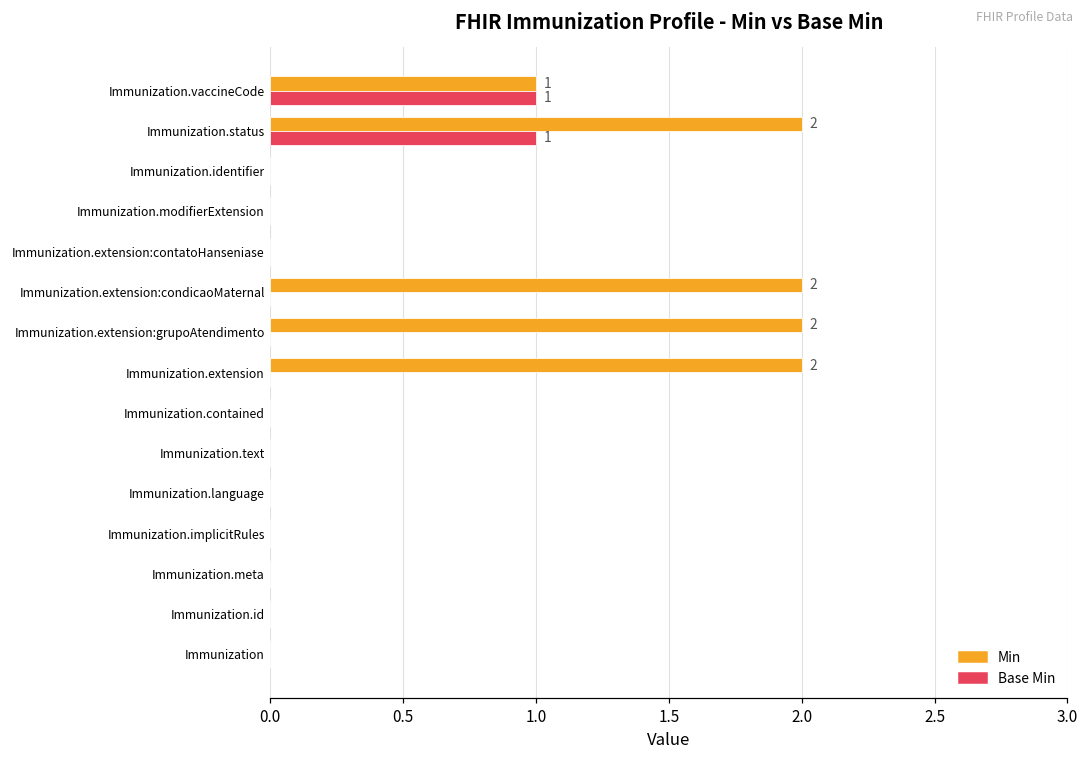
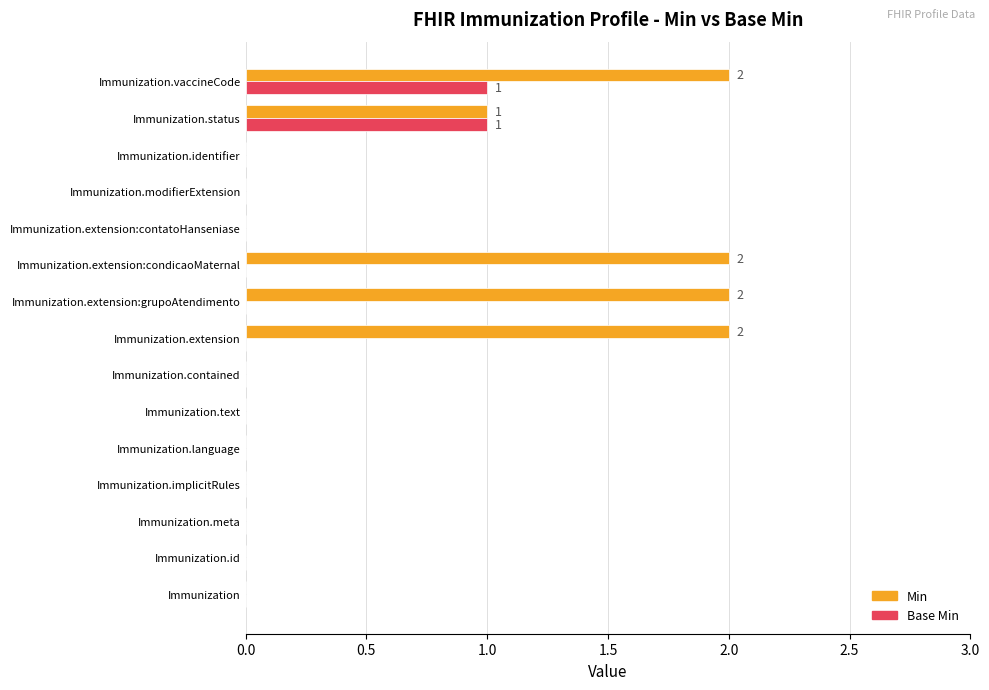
Min, Immunization.vaccineCode: 1 -> 2
Min, Immunization.status: 2 -> 1
